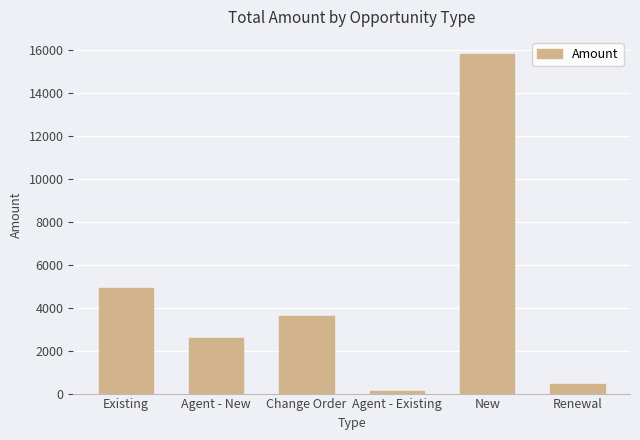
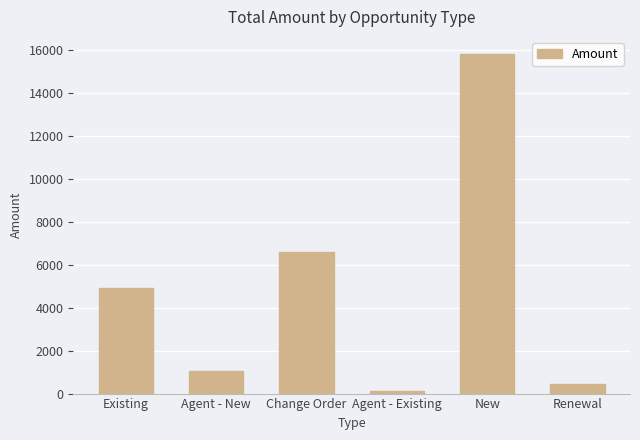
Agent - New: 2600 -> 1100
Change Order: 3600 -> 6600
